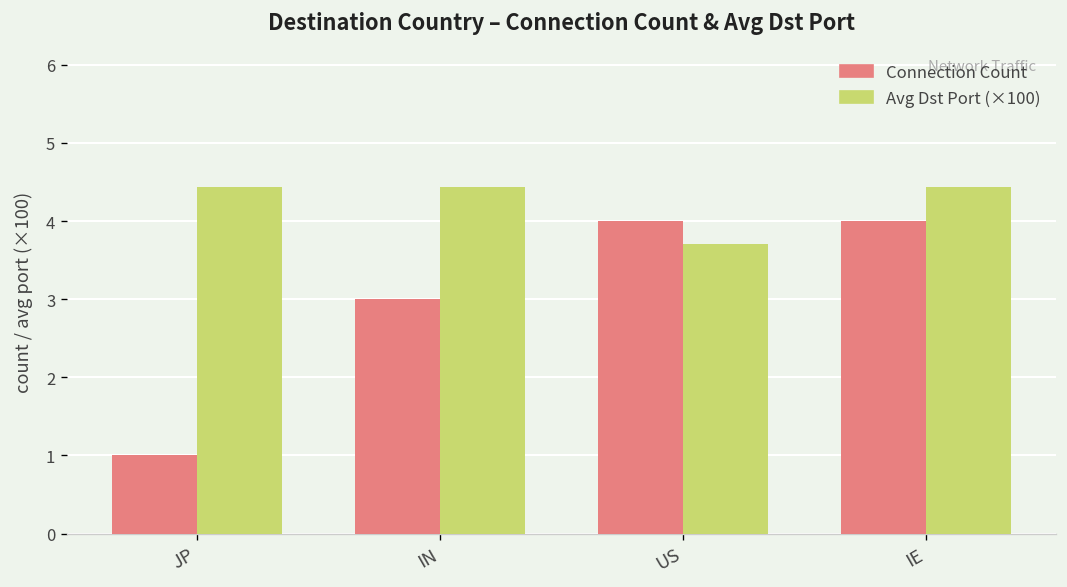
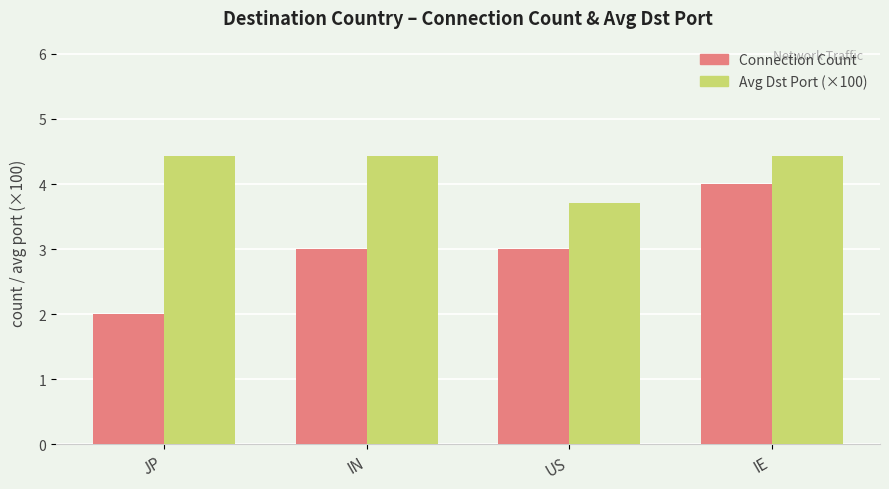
Connection Count, JP: 1 -> 2
Connection Count, US: 4 -> 3
